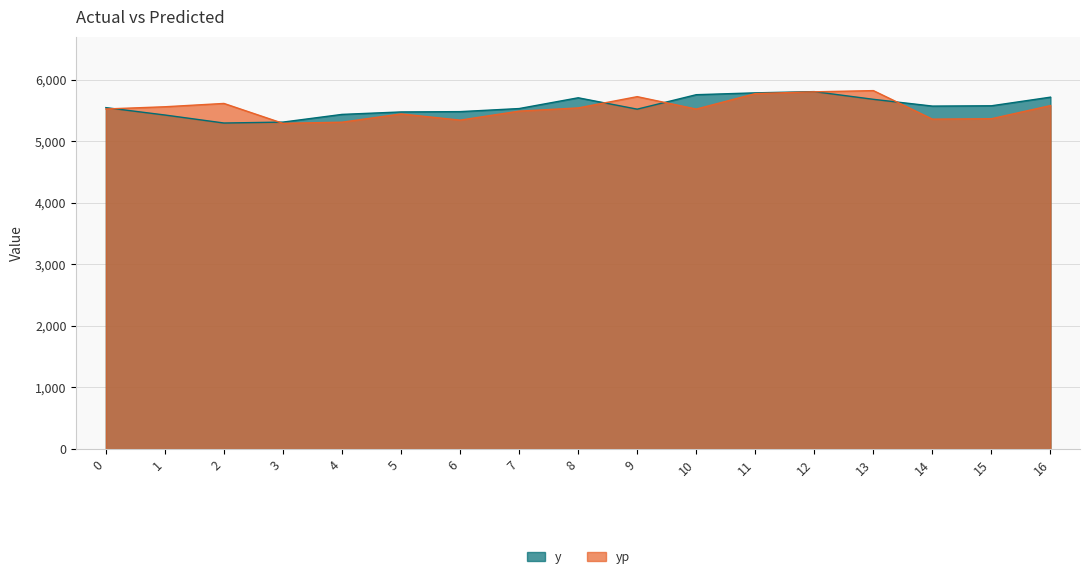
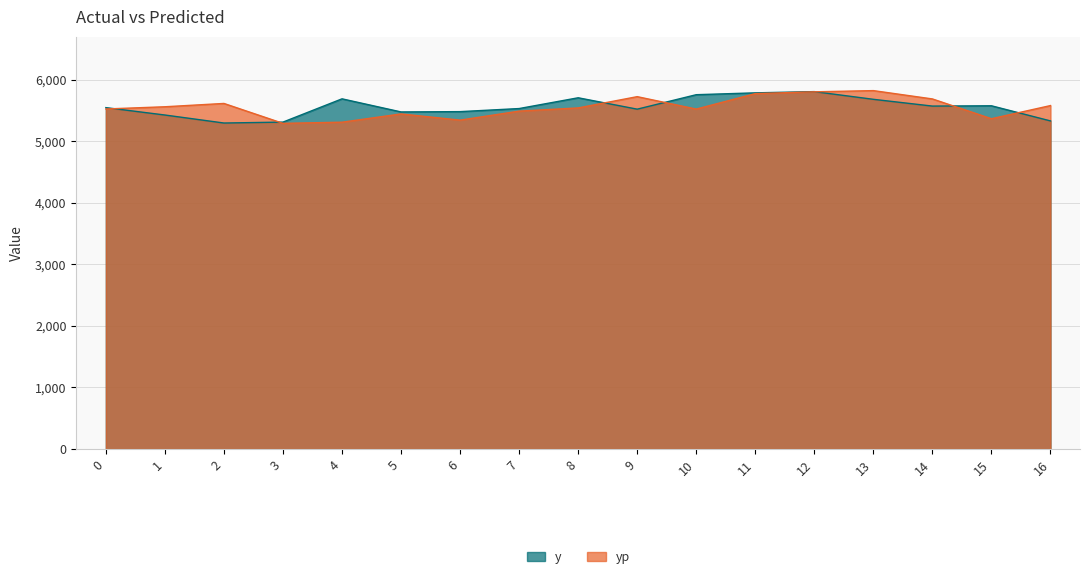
y, 4: 5,400 -> 5,700
yp, 14: 5,400 -> 5,700
y, 16: 5,700 -> 5,300
